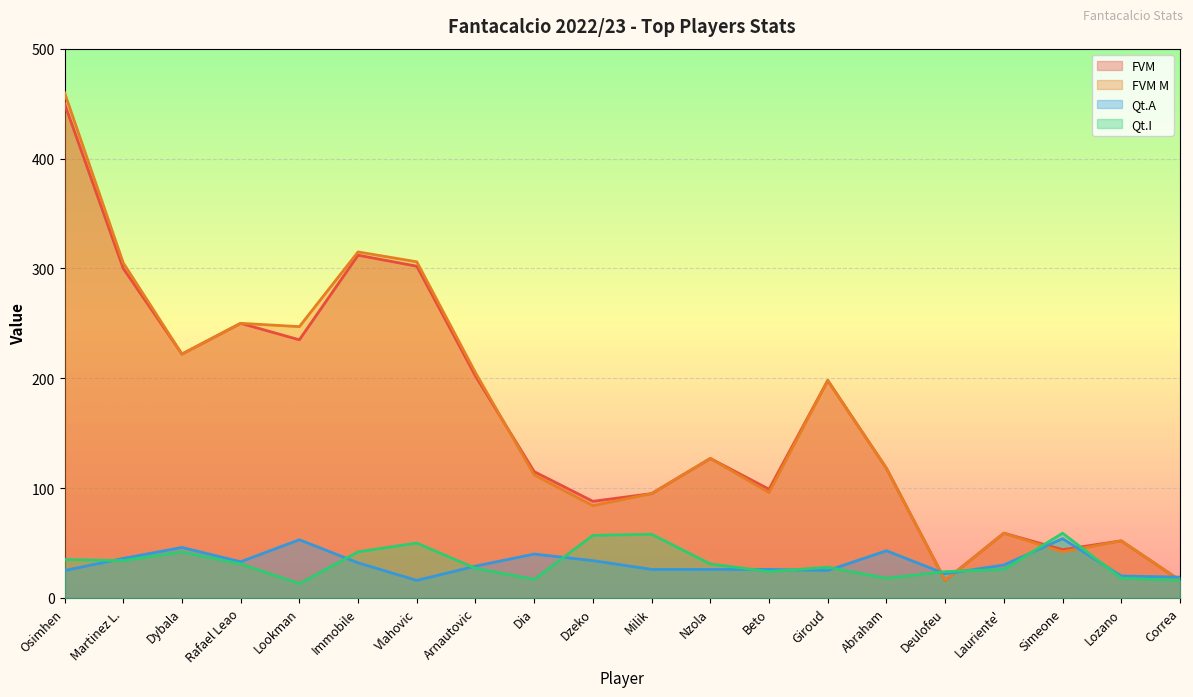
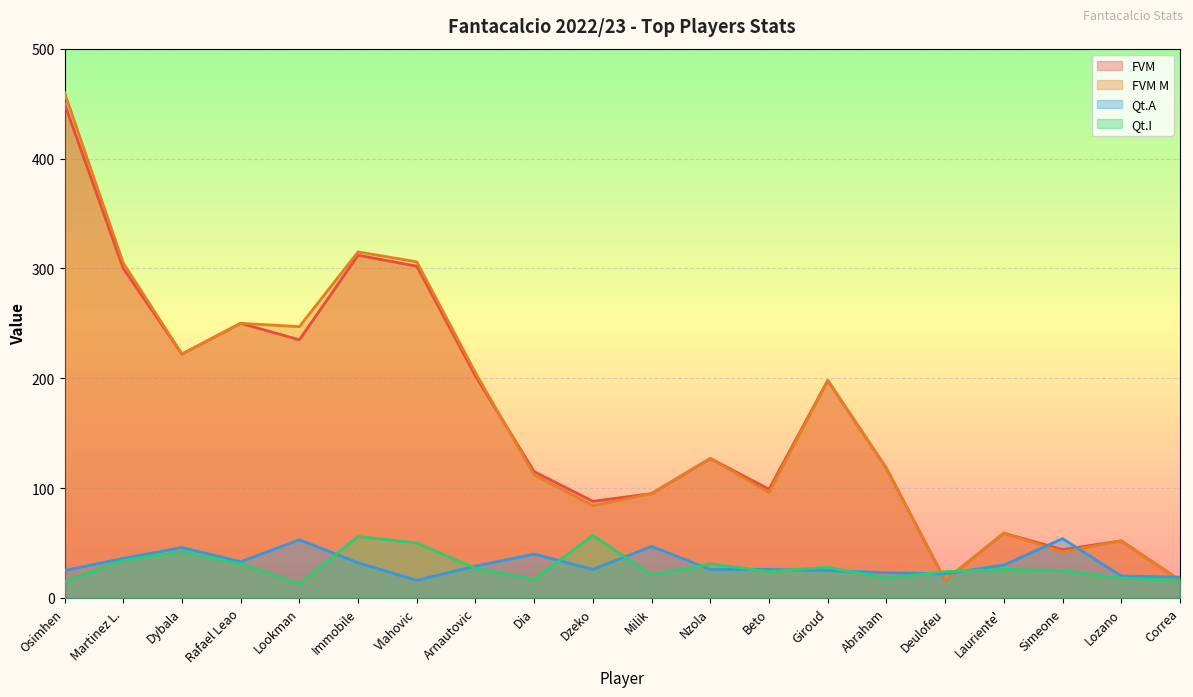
Qt.I, Osimhen: 35 -> 15
Qt.I, Immobile: 42 -> 56
Qt.A, Dzeko: 34 -> 26
Qt.A, Milik: 26 -> 47
Qt.I, Milik: 58 -> 21
Qt.A, Abraham: 43 -> 23
Qt.I, Simeone: 59 -> 25
